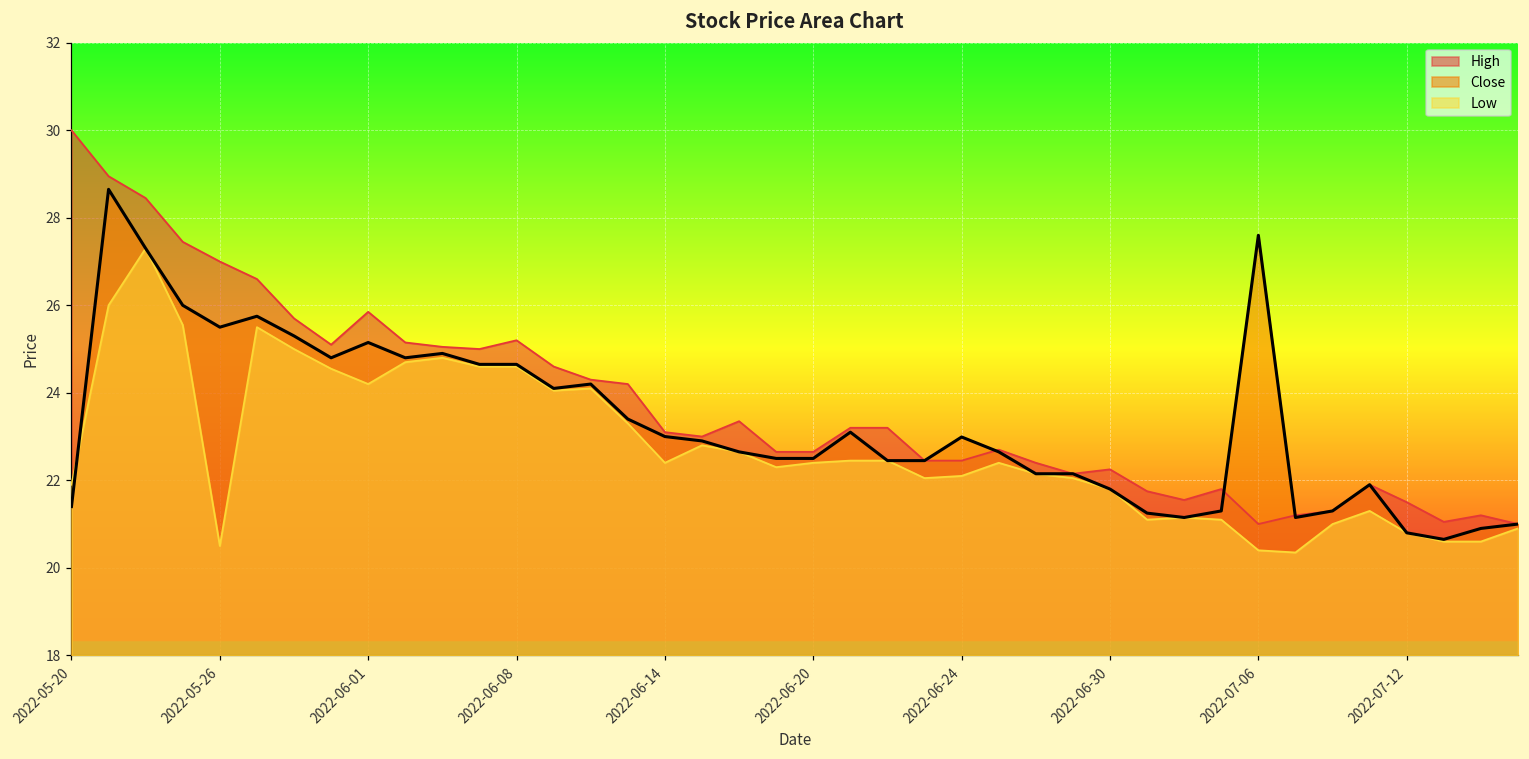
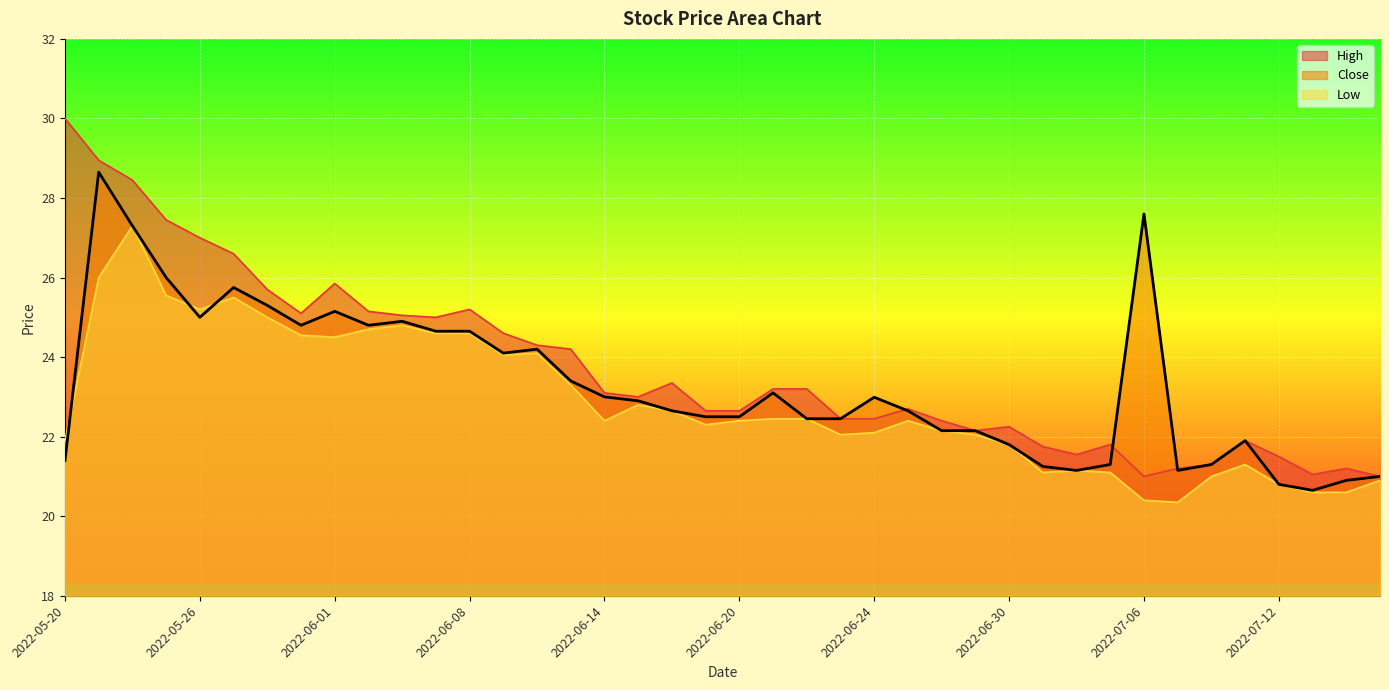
Close, 2022-05-26: 25.5 -> 25.0
Low, 2022-05-26: 20.5 -> 25.2
Low, 2022-06-01: 24.2 -> 24.5
